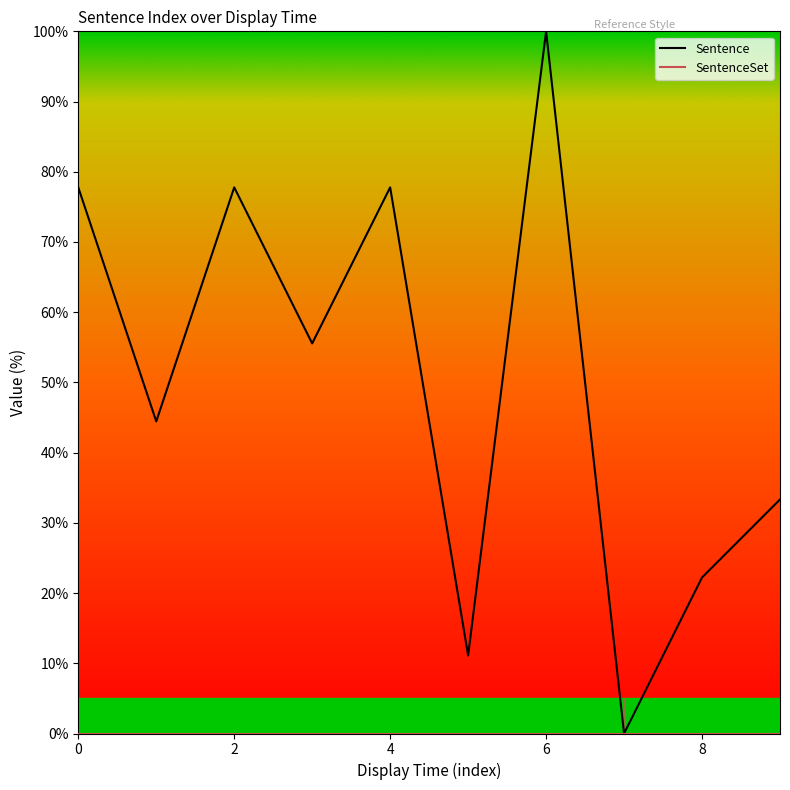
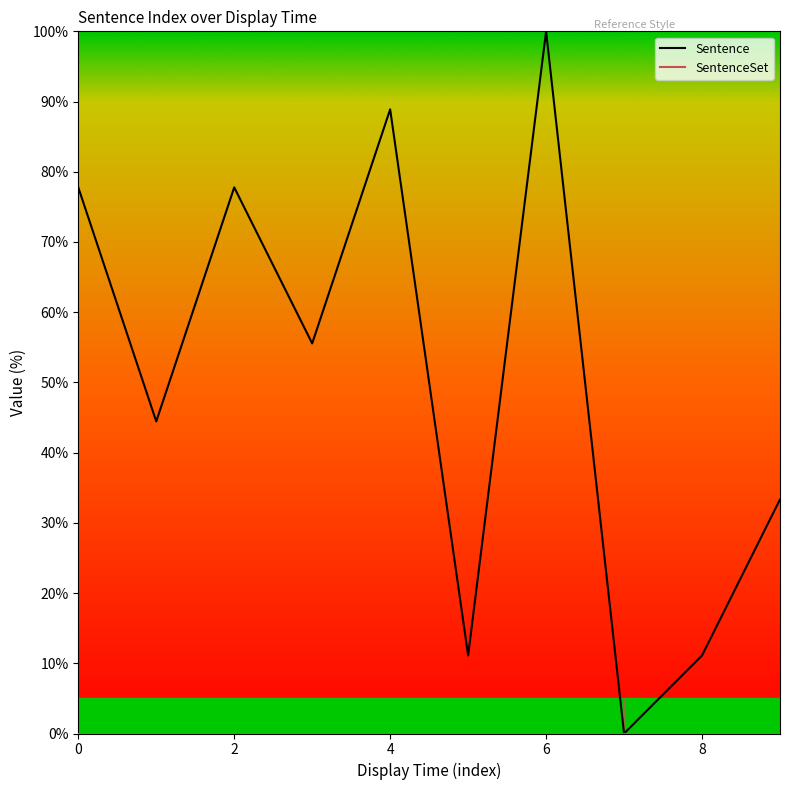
Sentence, 4: 78% -> 89%
Sentence, 8: 22% -> 11%
